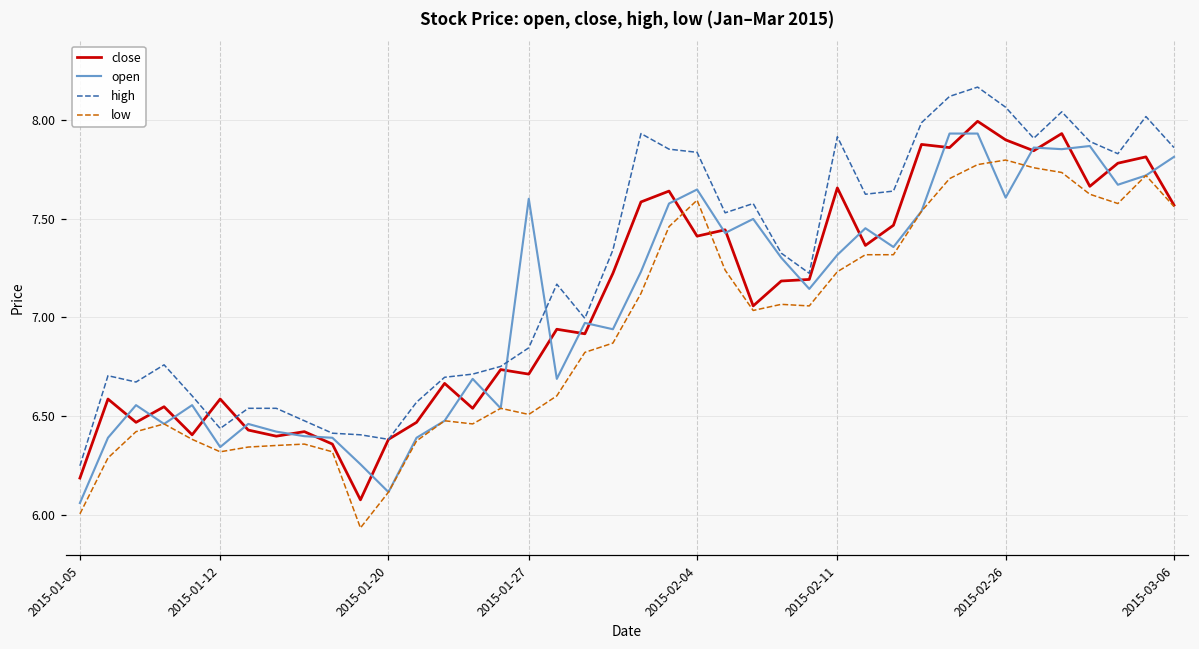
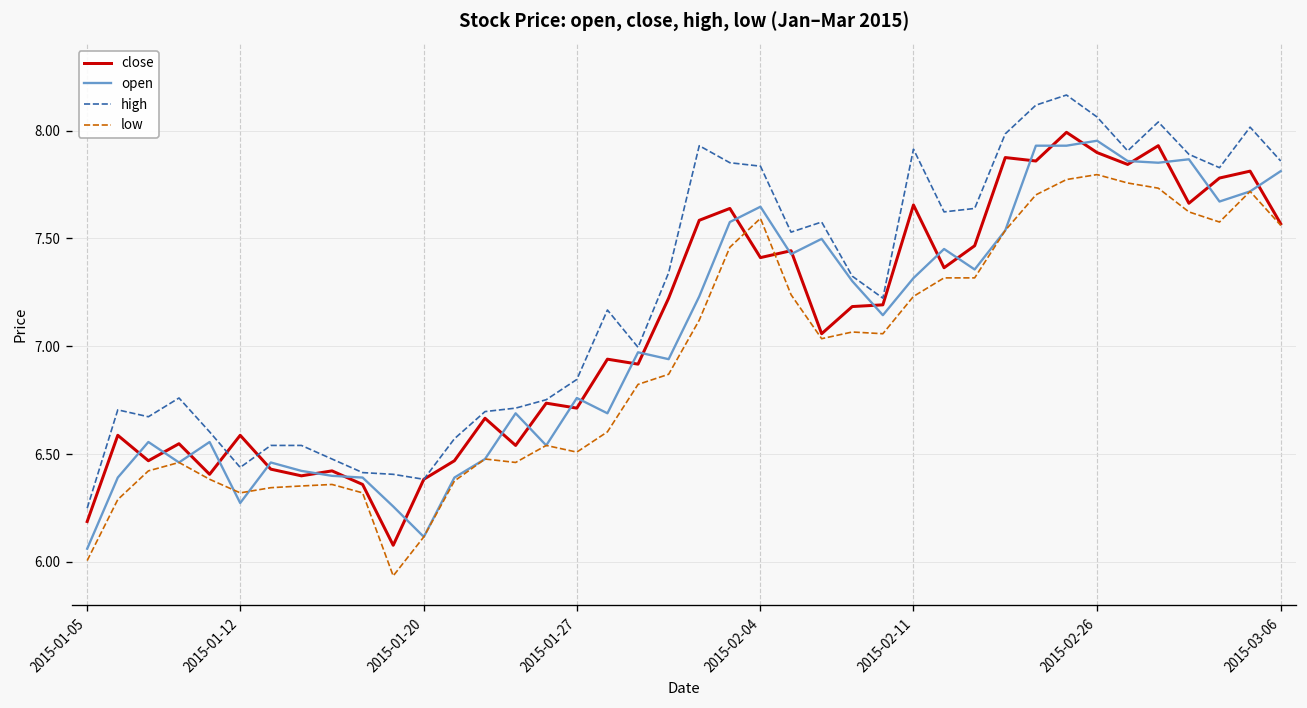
open, 2015-01-12: 6.34 -> 6.27
open, 2015-01-27: 7.60 -> 6.76
open, 2015-02-26: 7.61 -> 7.95
